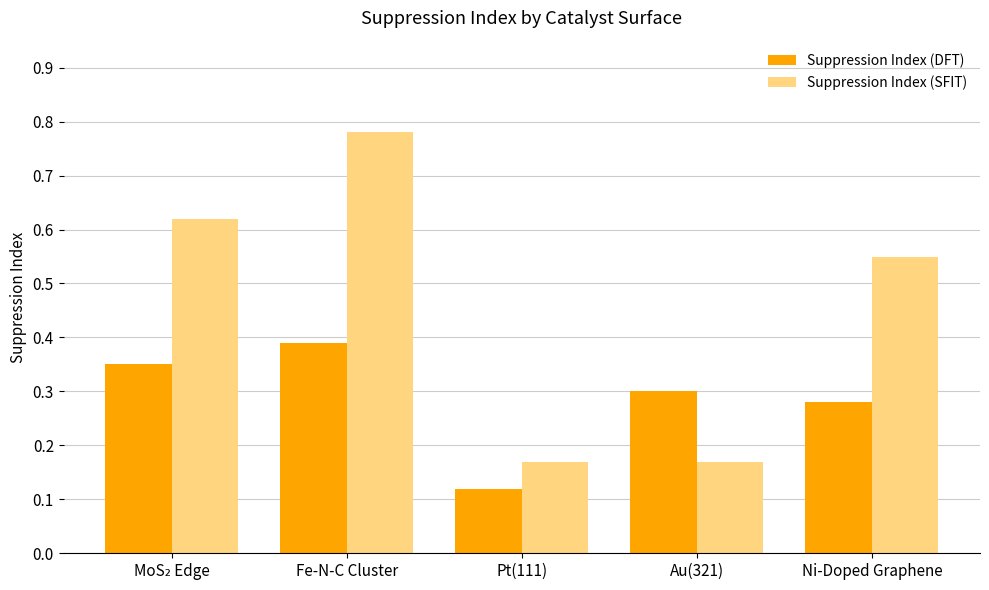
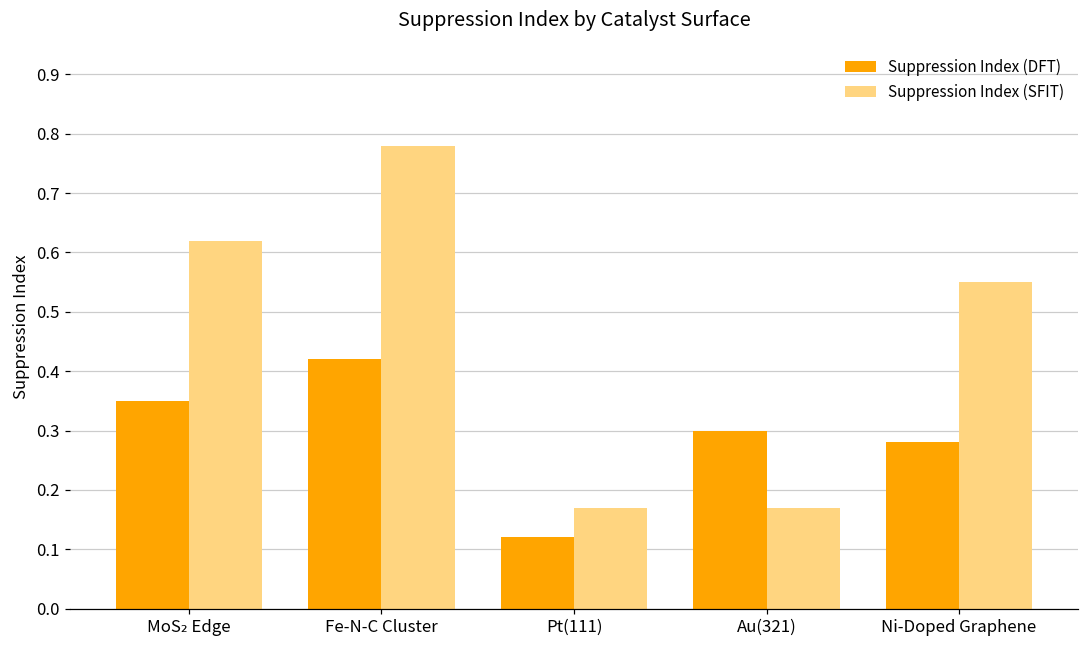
Suppression Index (DFT), Fe-N-C Cluster: 0.39 -> 0.42
